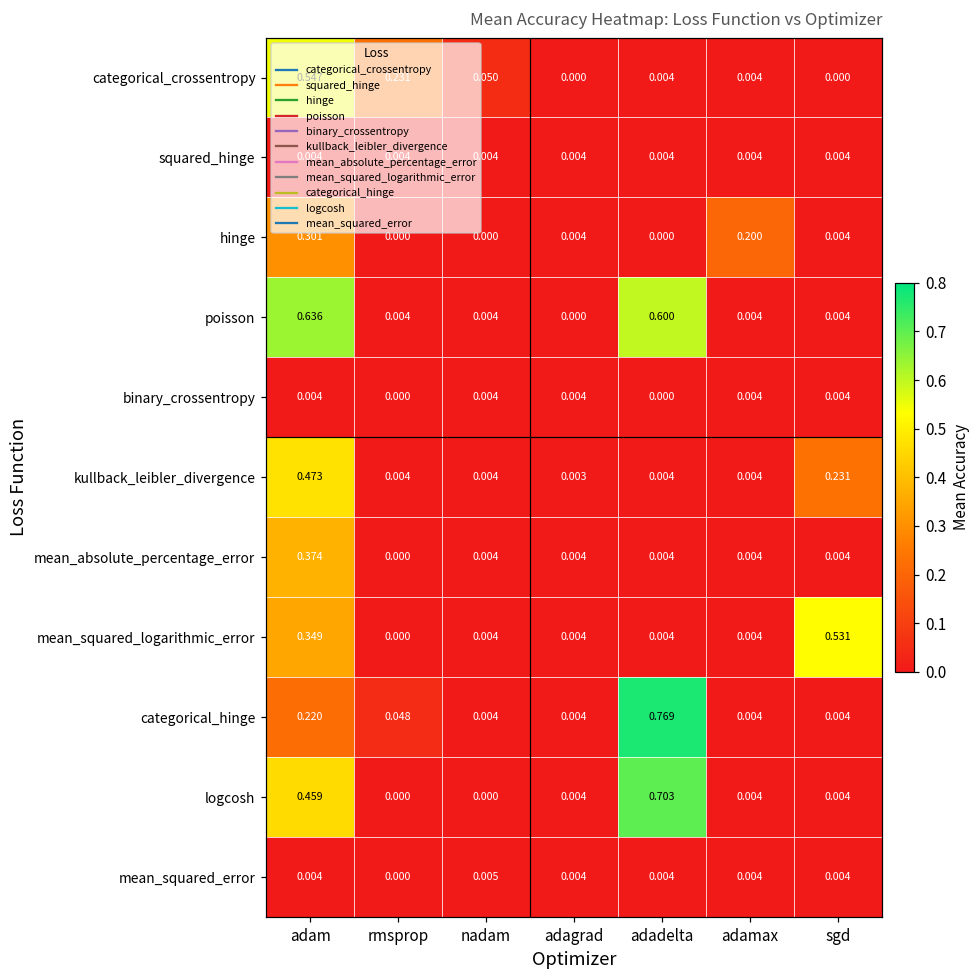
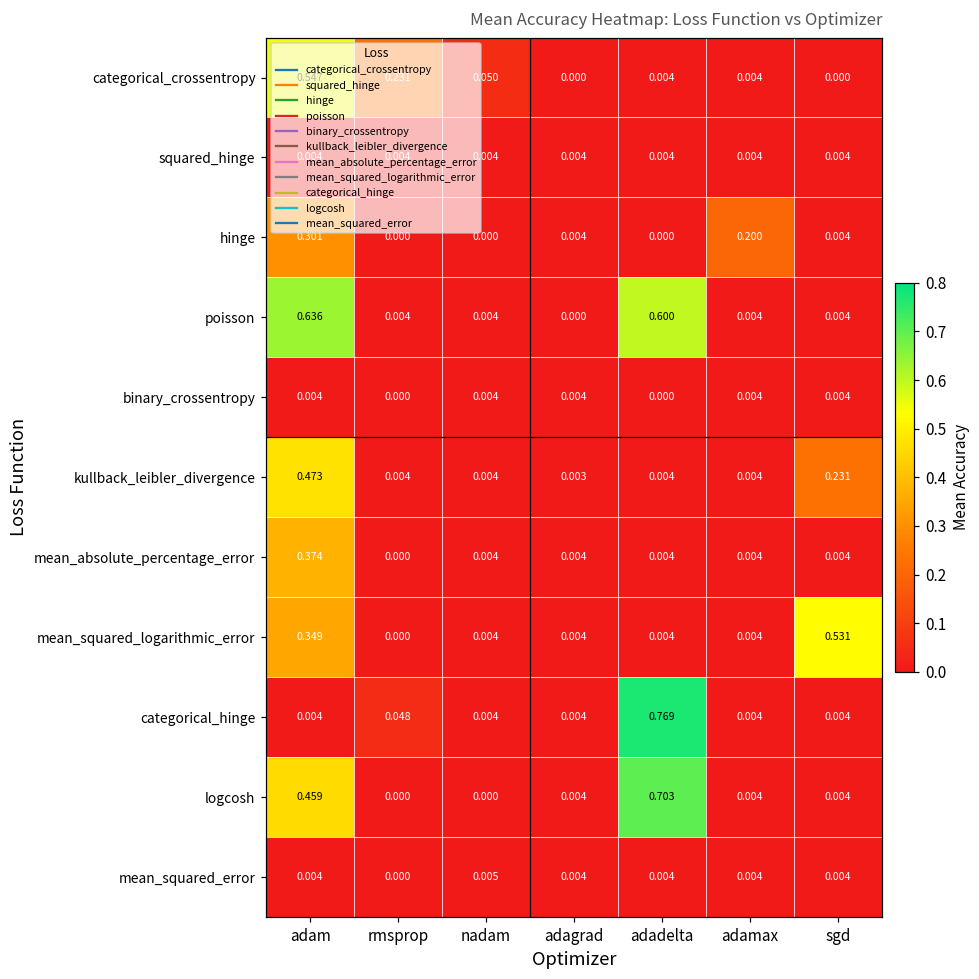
categorical_hinge, adam: 0.220 -> 0.004
